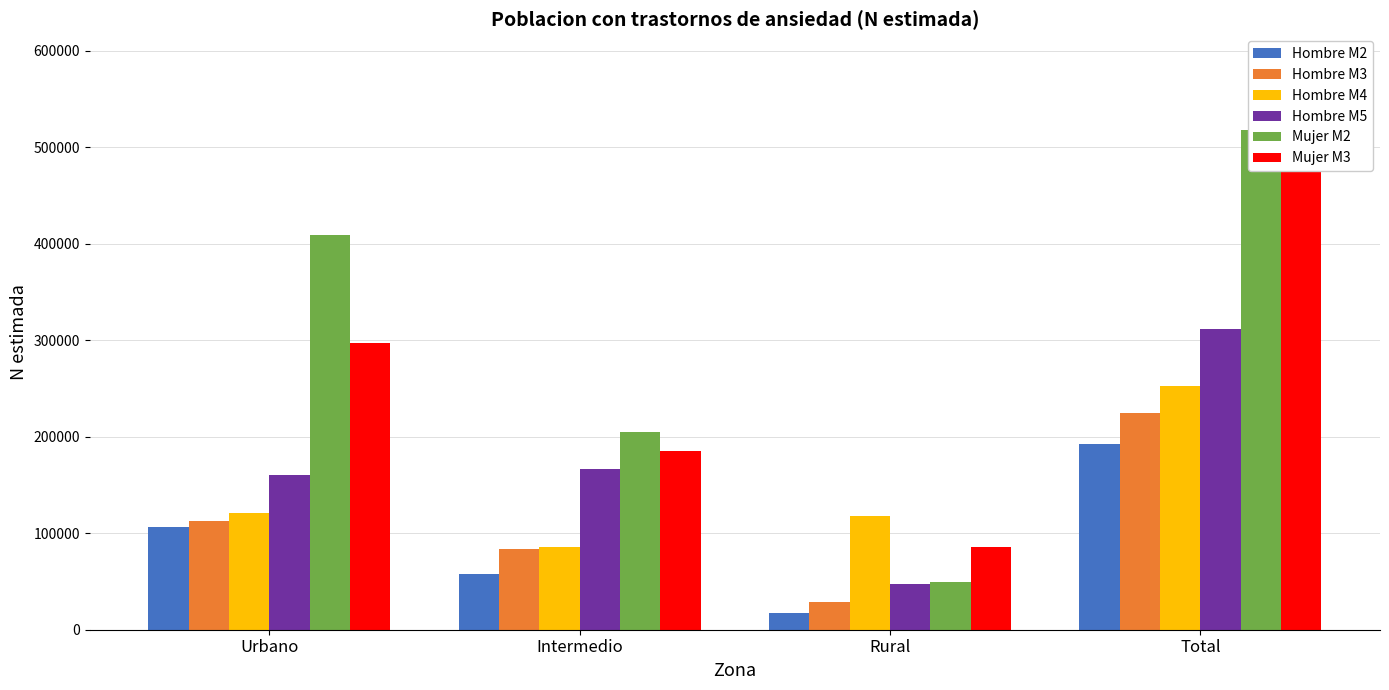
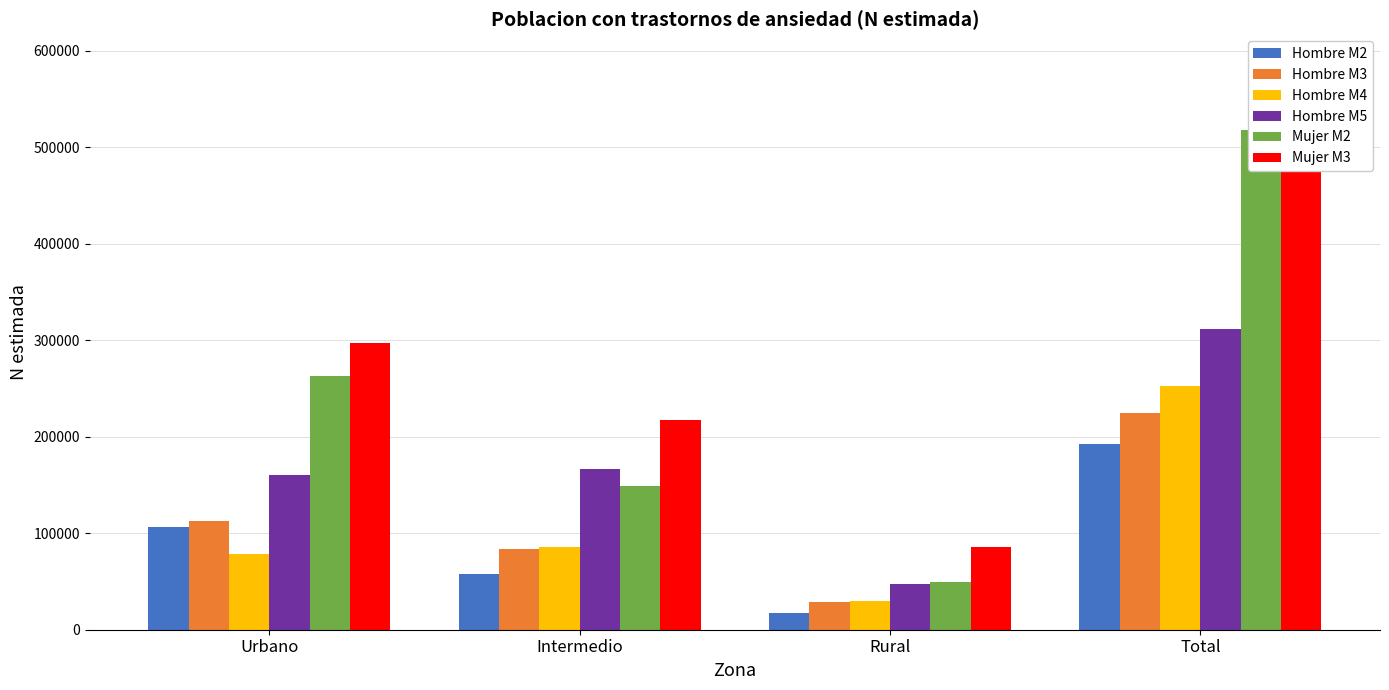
Hombre M4, Urbano: 120000 -> 80000
Mujer M2, Urbano: 410000 -> 260000
Mujer M2, Intermedio: 210000 -> 150000
Mujer M3, Intermedio: 180000 -> 220000
Hombre M4, Rural: 120000 -> 30000
